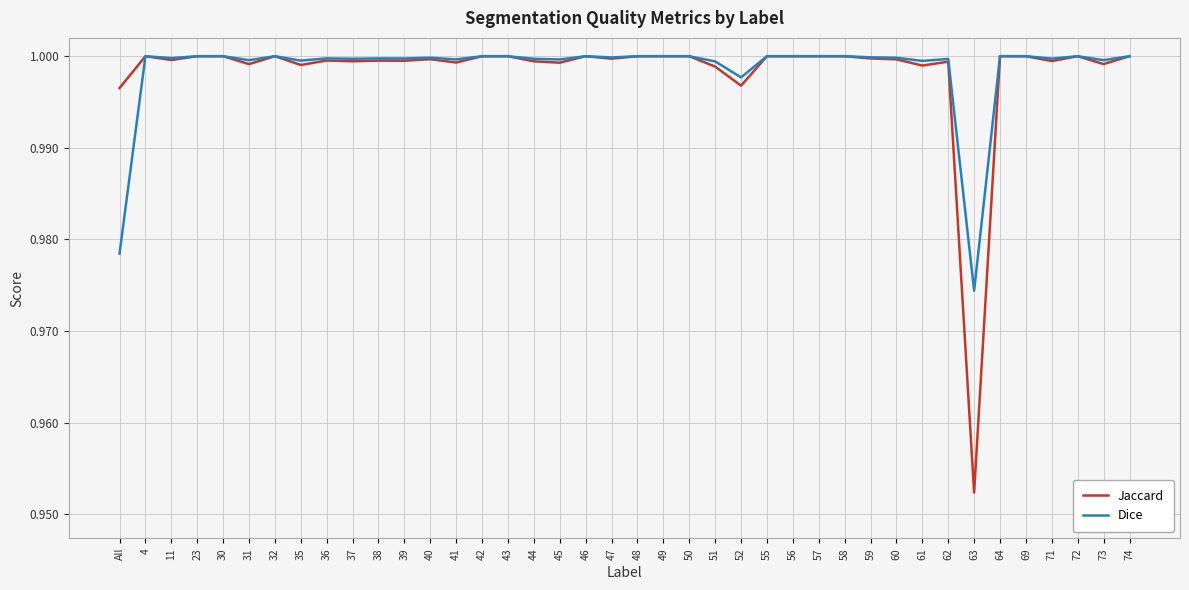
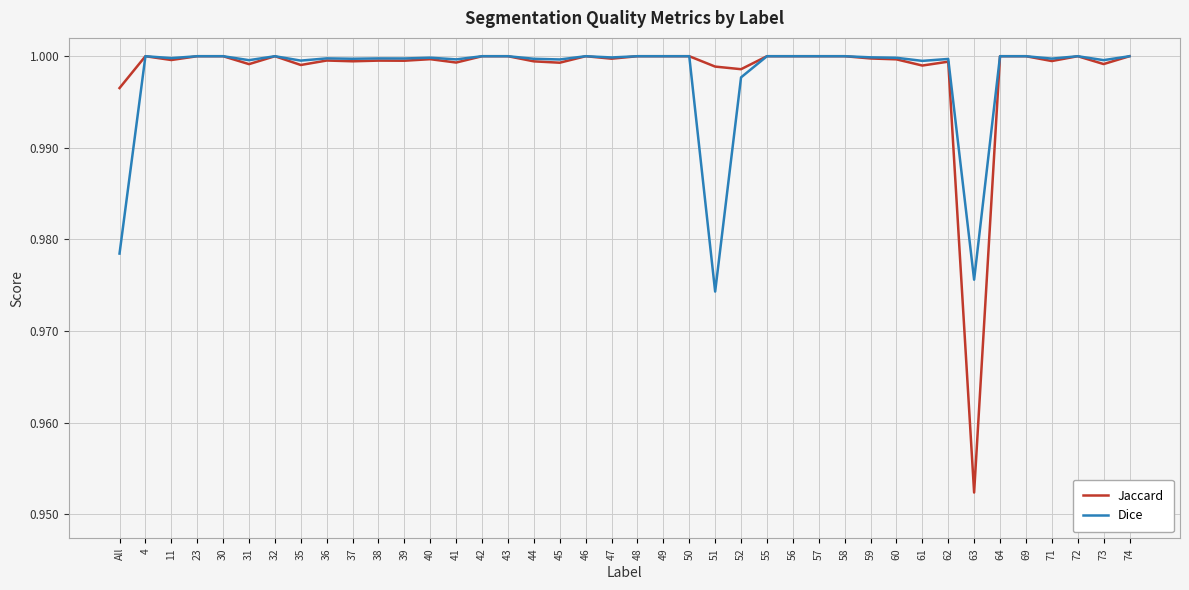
Dice, 51: 0.999 -> 0.974
Jaccard, 52: 0.997 -> 0.999
Dice, 63: 0.974 -> 0.976
